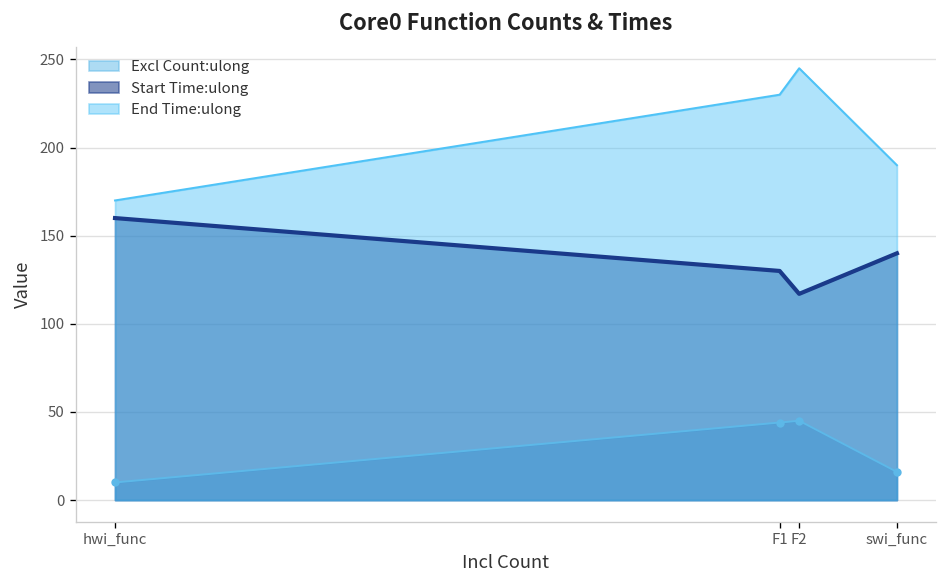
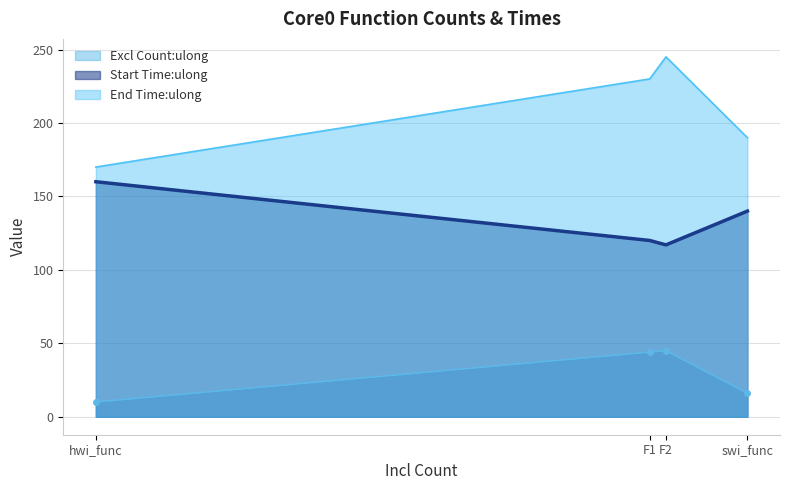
Start Time:ulong, F1: 130 -> 120
